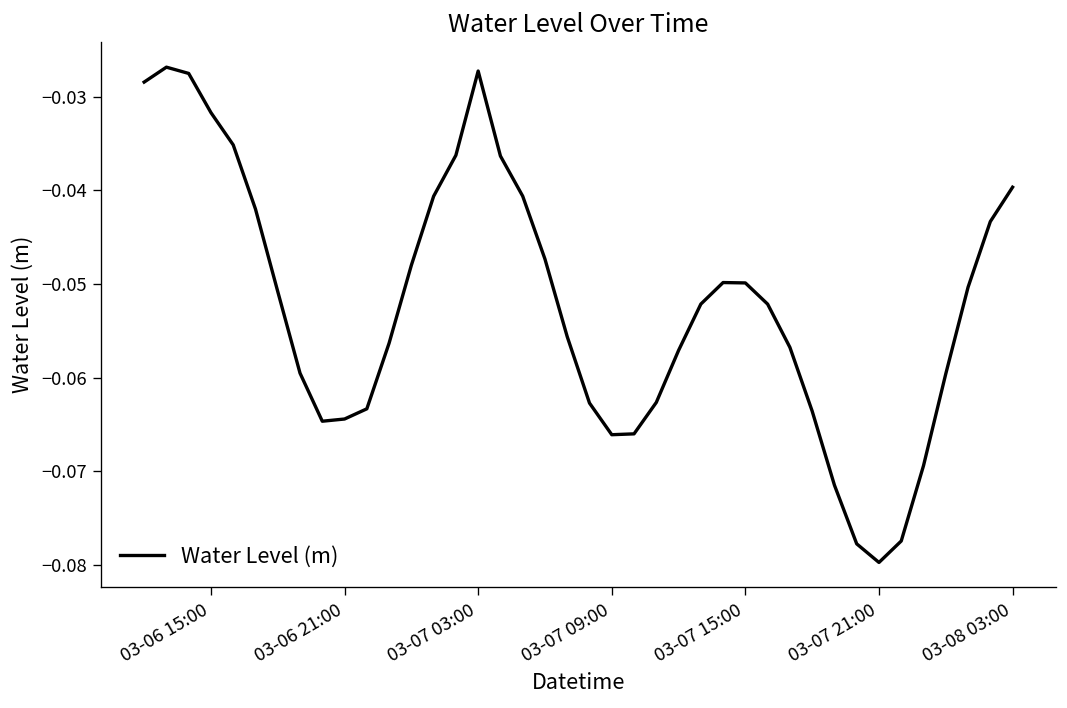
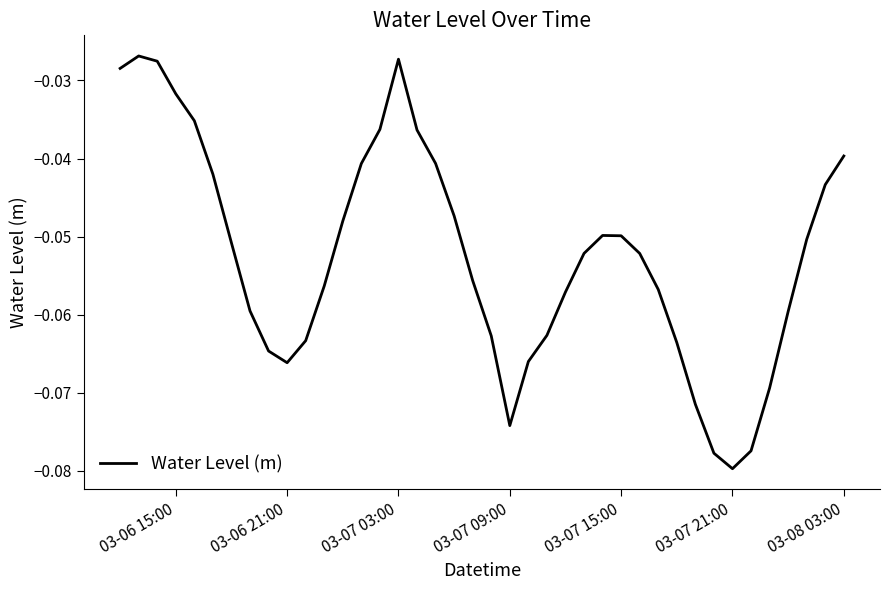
03-06 21:00: -0.064 -> -0.066
03-07 09:00: -0.066 -> -0.074
